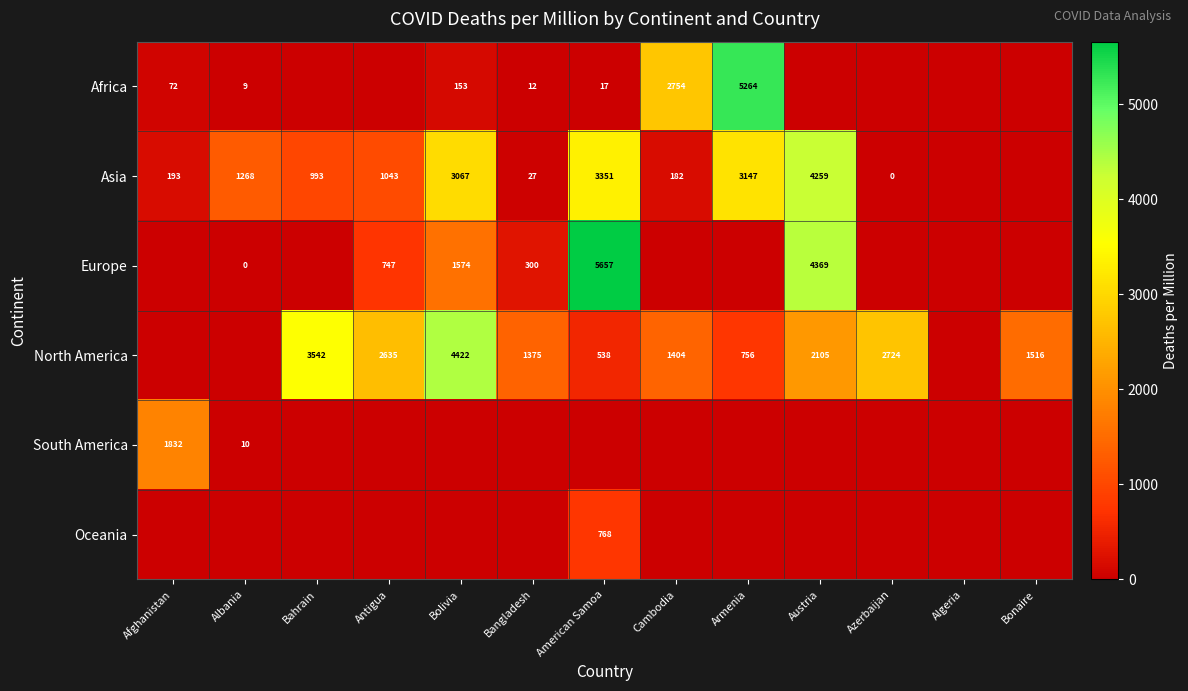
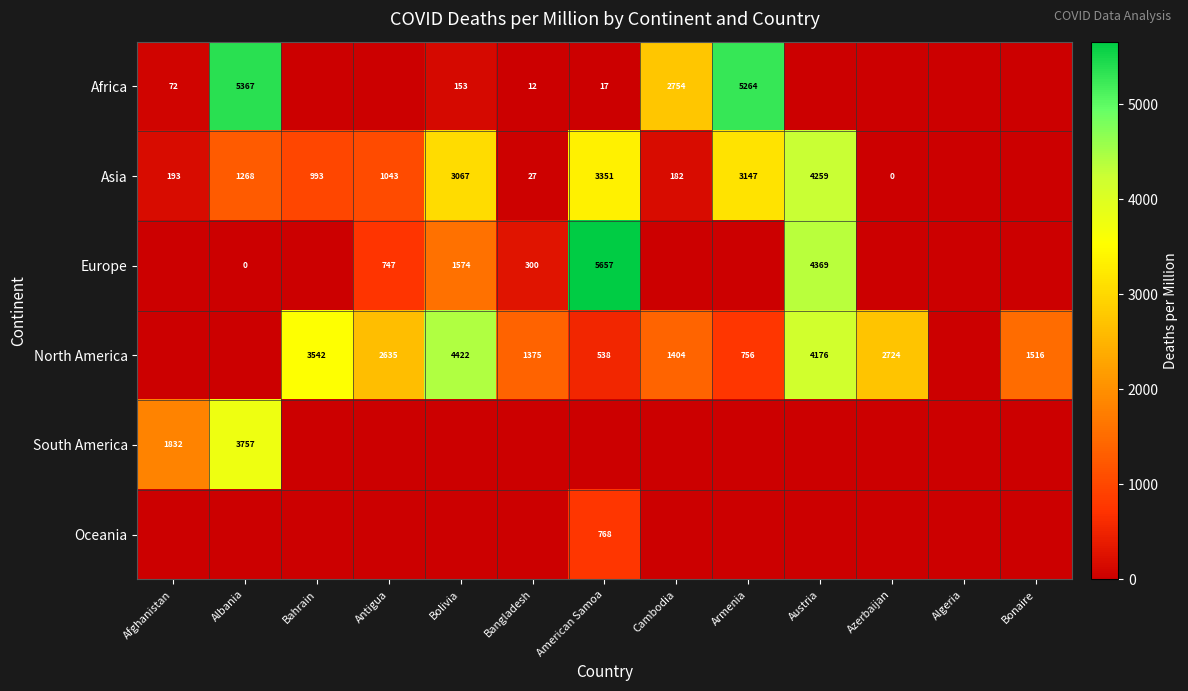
Africa, Albania: 9 -> 5367
North America, Austria: 2105 -> 4176
South America, Albania: 10 -> 3757
